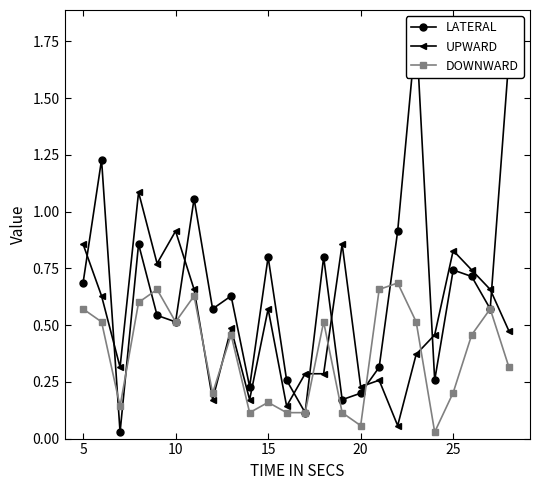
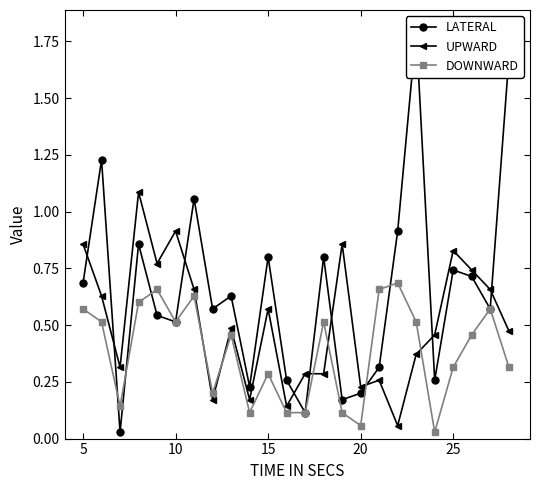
DOWNWARD, 15: 0.16 -> 0.29
DOWNWARD, 25: 0.20 -> 0.31
